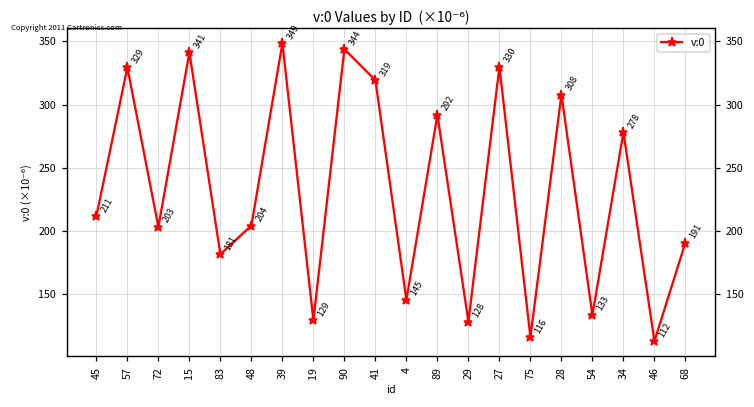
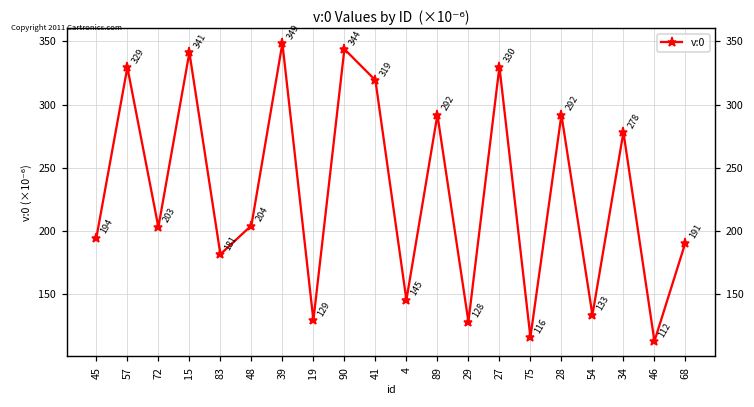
45: 211 -> 194
28: 308 -> 292
